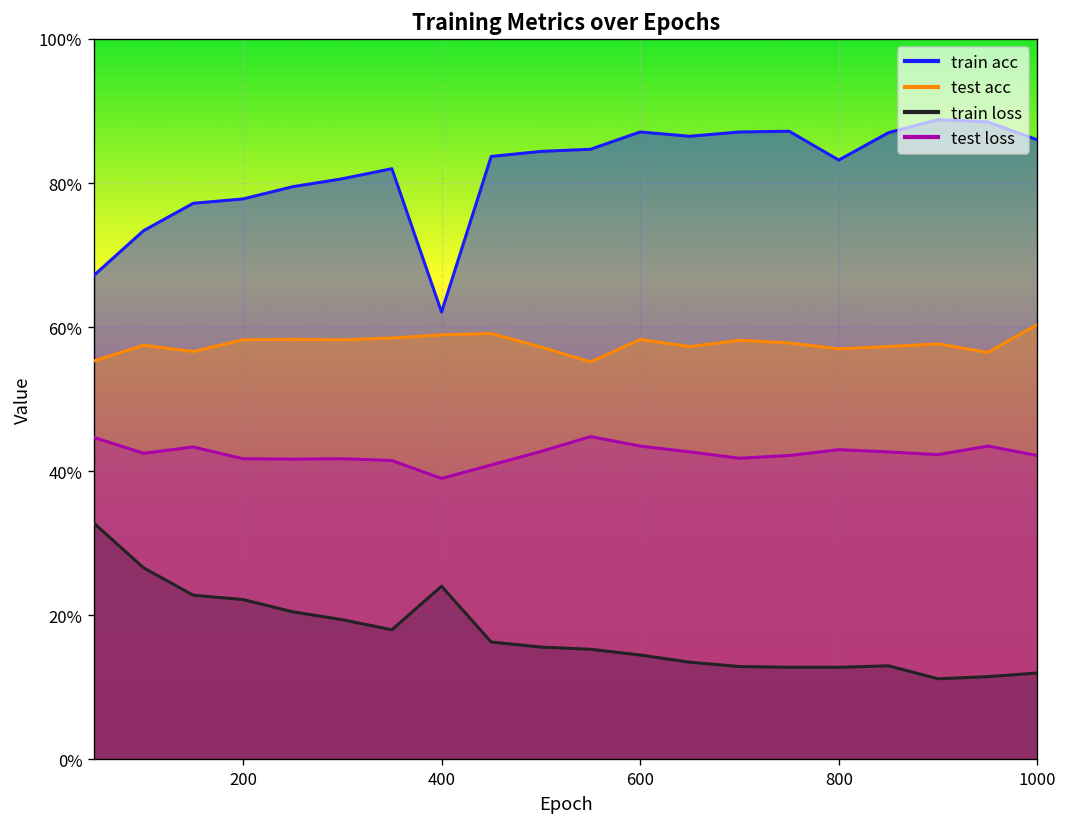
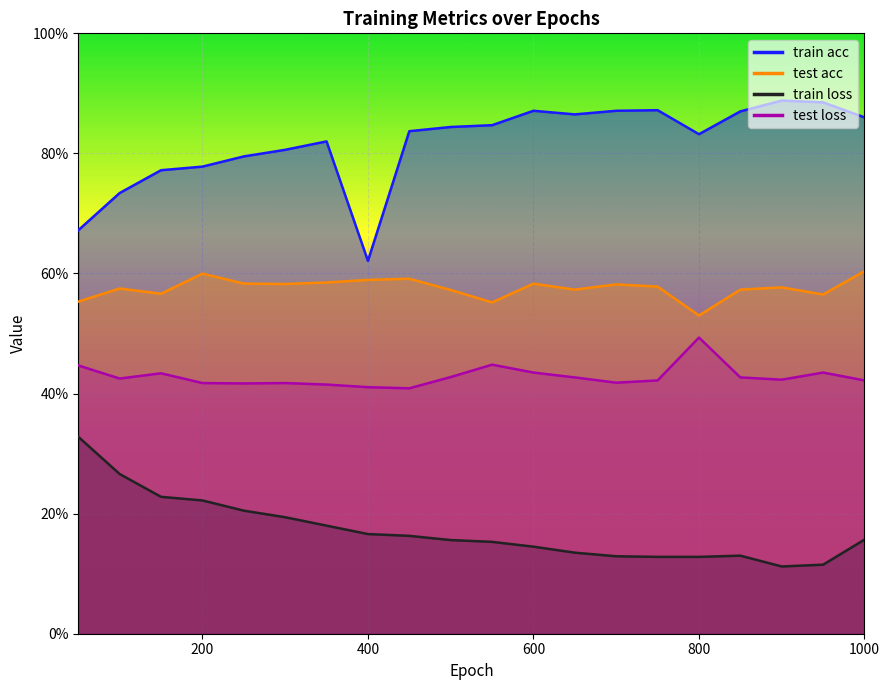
test acc, 200: 58% -> 60%
train loss, 400: 24% -> 17%
test loss, 400: 39% -> 41%
test acc, 800: 57% -> 53%
test loss, 800: 43% -> 49%
train loss, 1000: 12% -> 16%
